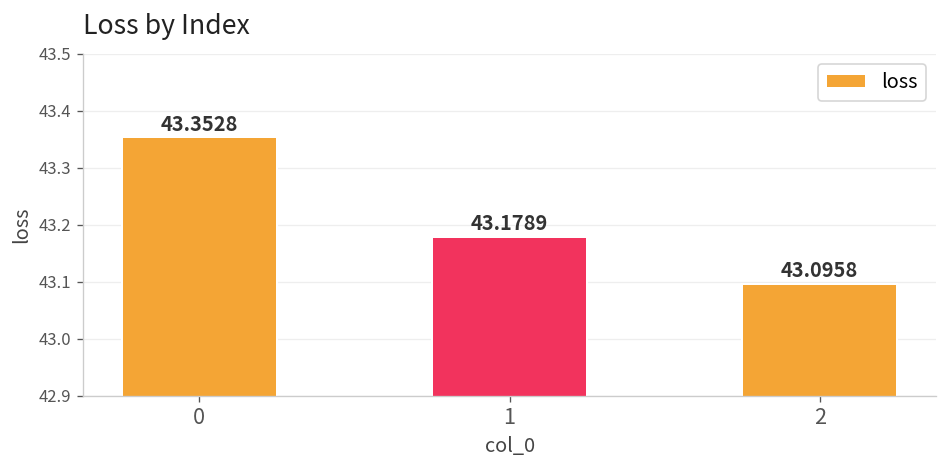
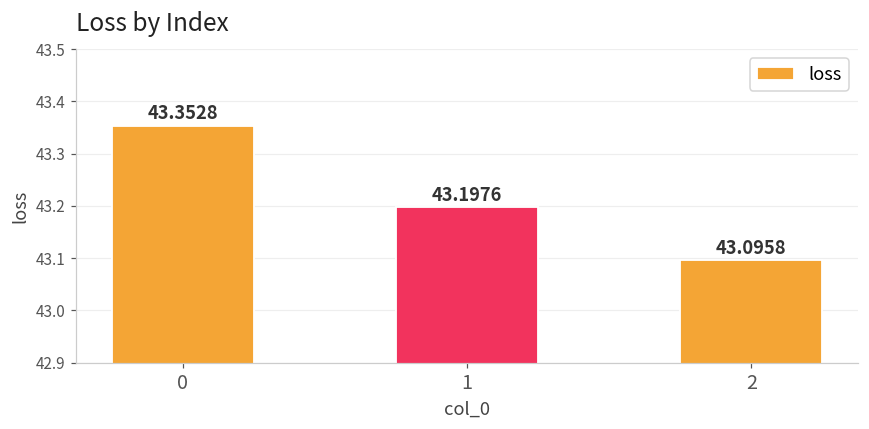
1: 43.1789 -> 43.1976
